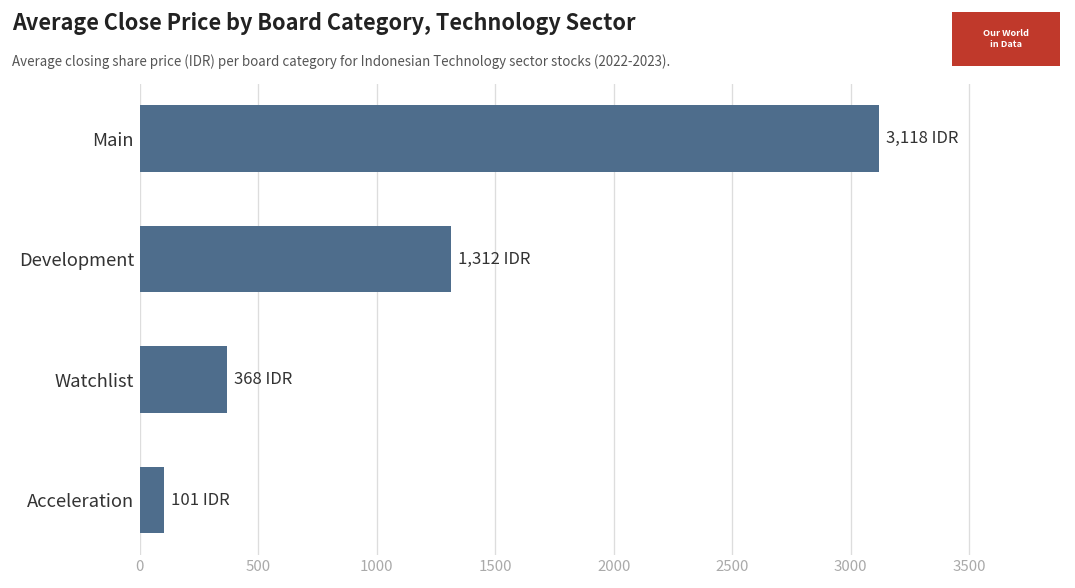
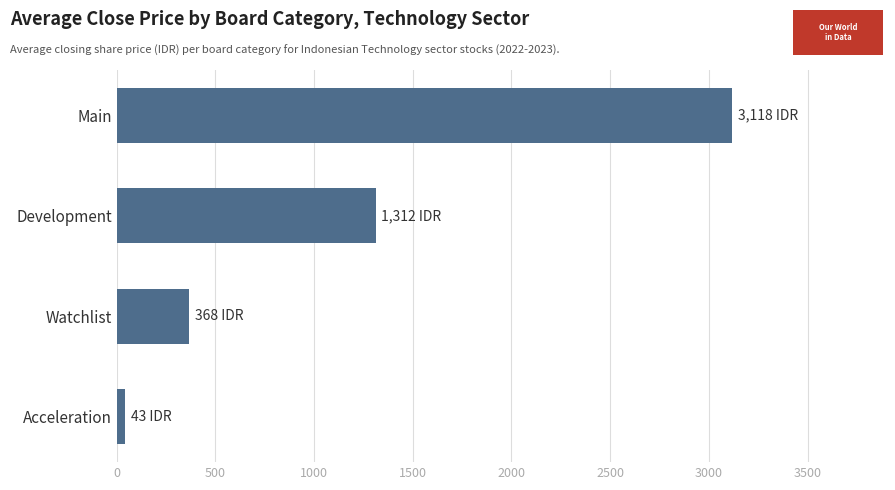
Acceleration: 101 -> 43
